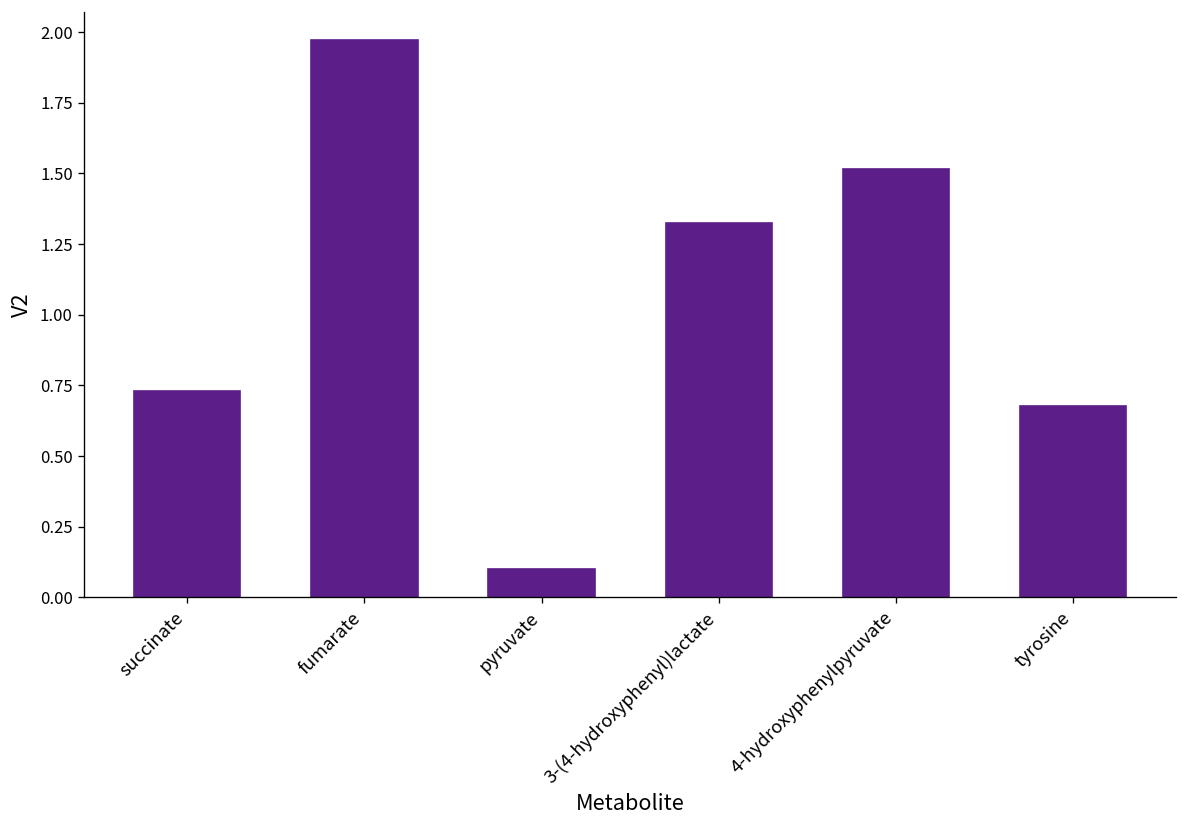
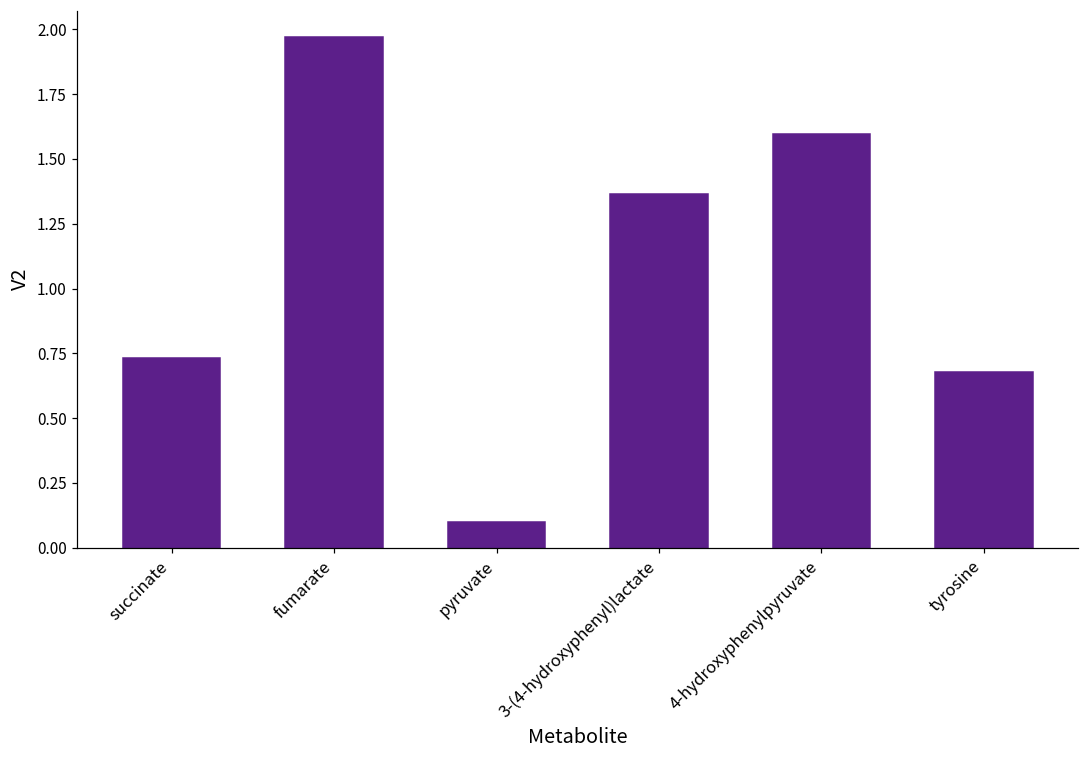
3-(4-hydroxyphenyl)lactate: 1.32 -> 1.37
4-hydroxyphenylpyruvate: 1.52 -> 1.60
